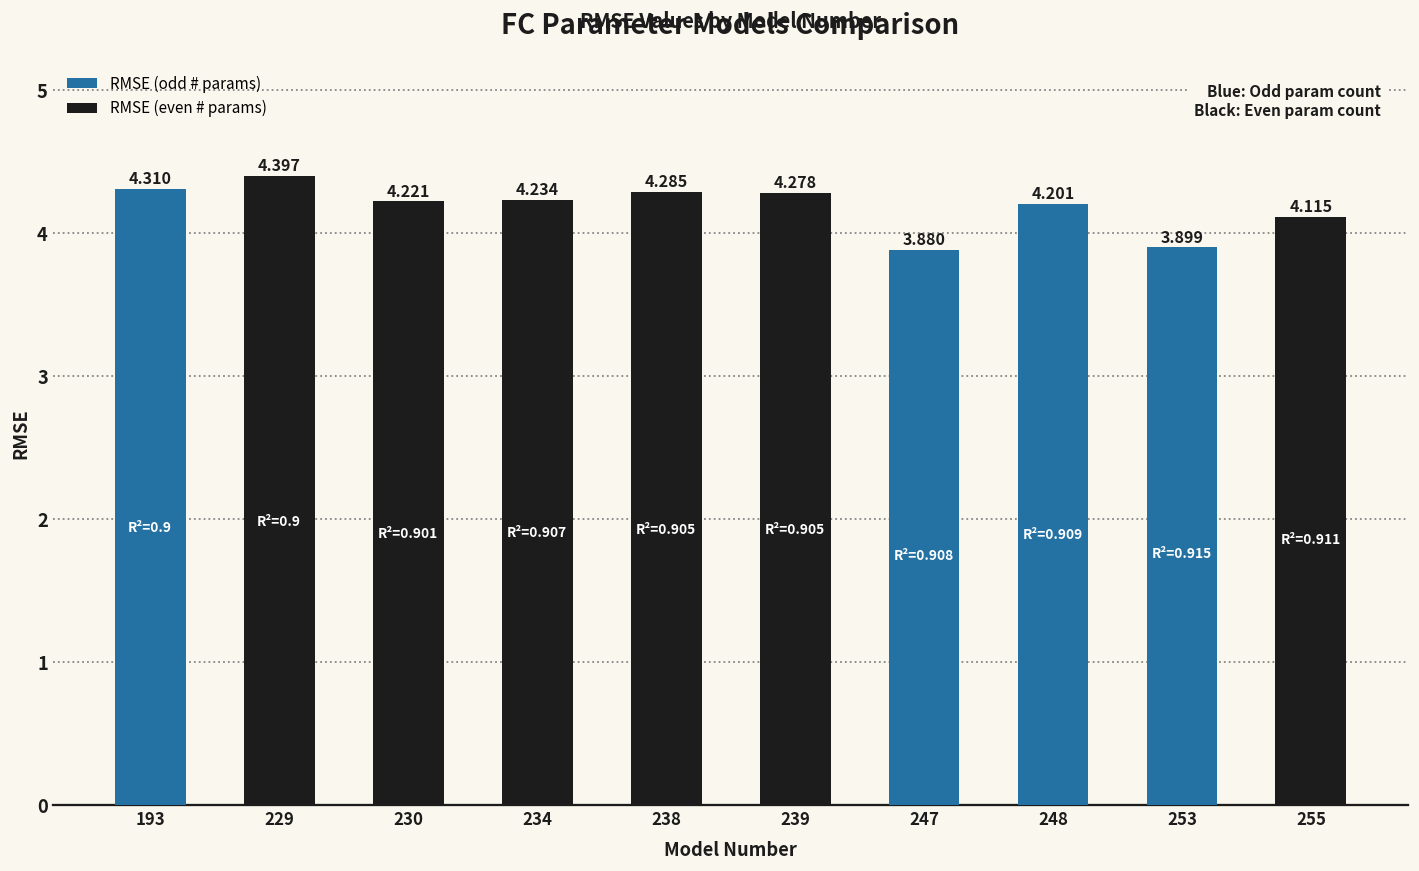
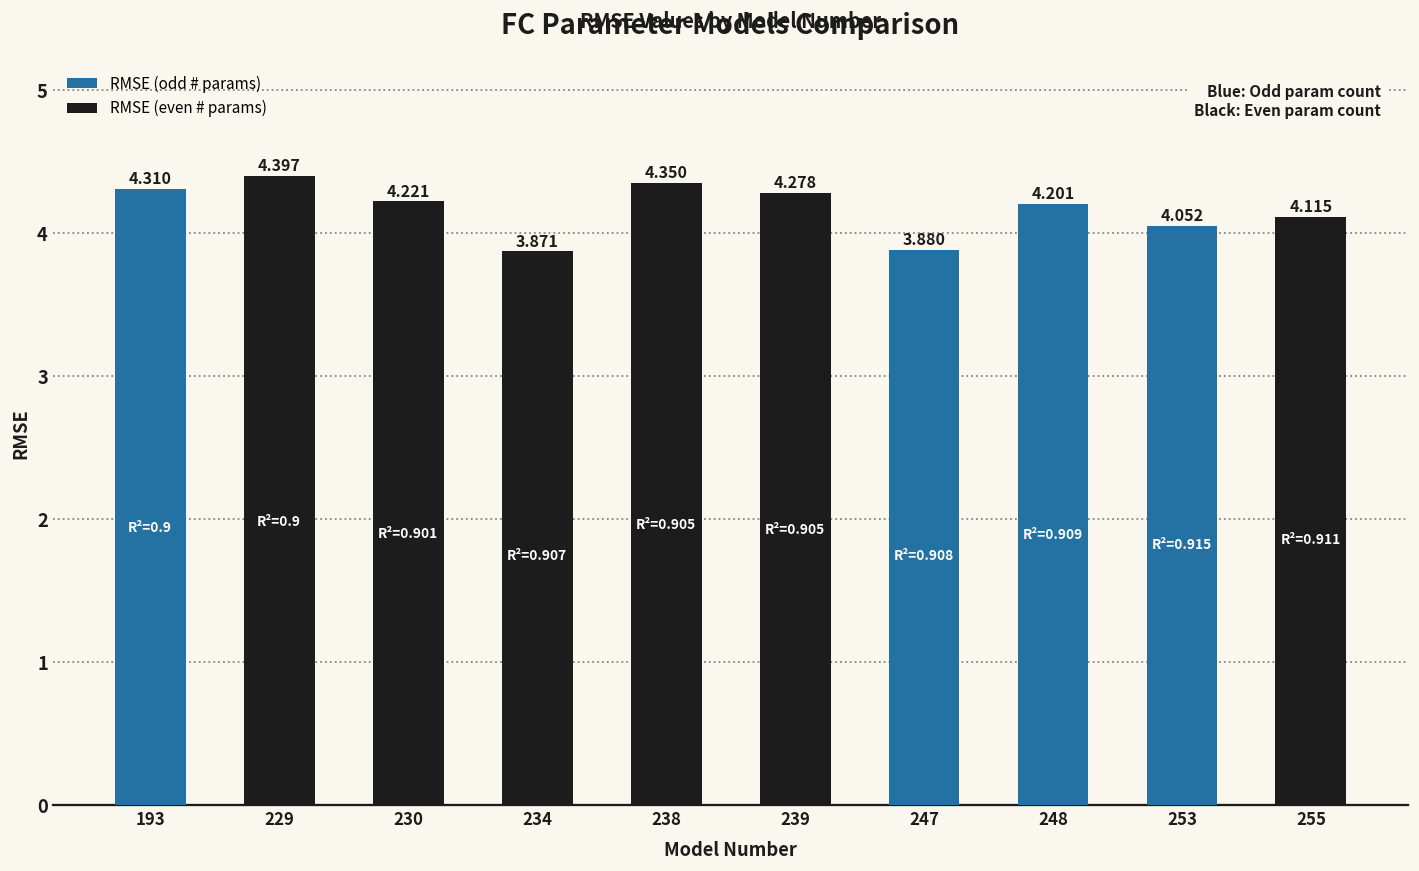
234: 4.234 -> 3.871
238: 4.285 -> 4.350
253: 3.899 -> 4.052
